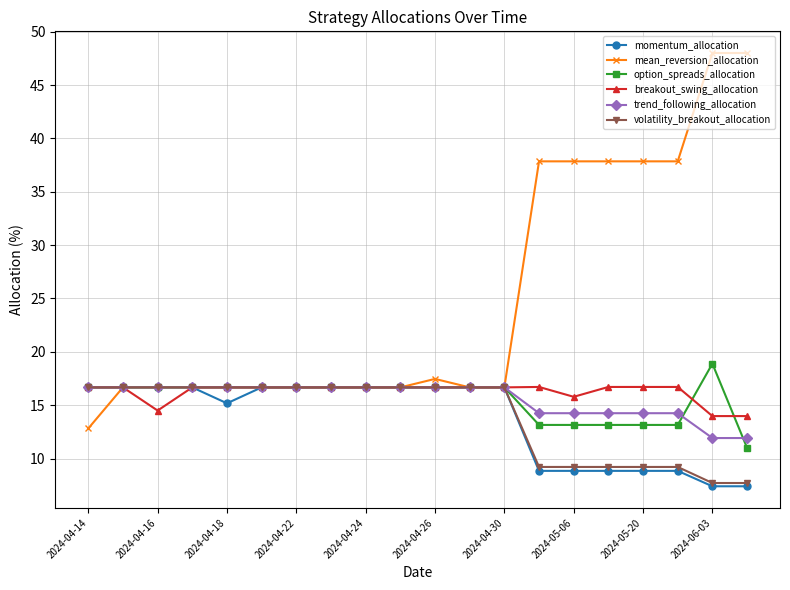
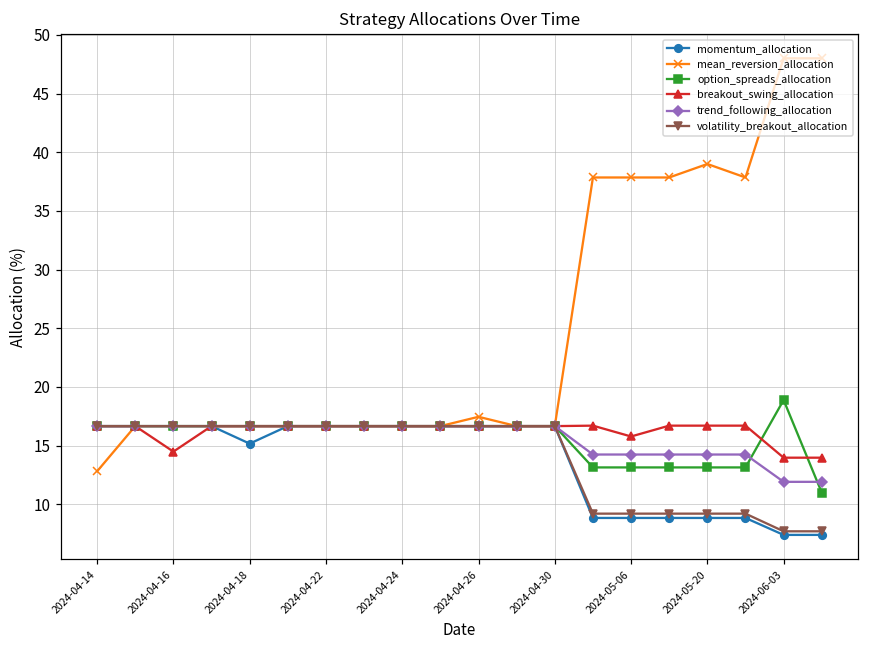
mean_reversion_allocation, 2024-05-20: 37.9 -> 39.0
